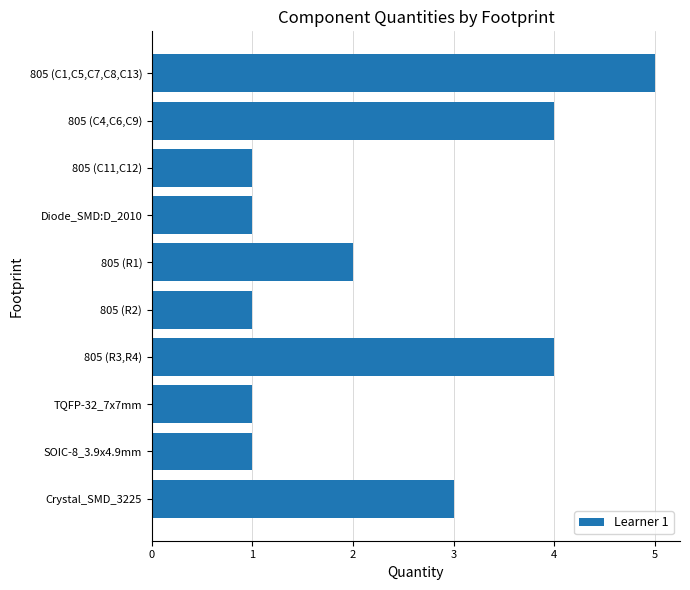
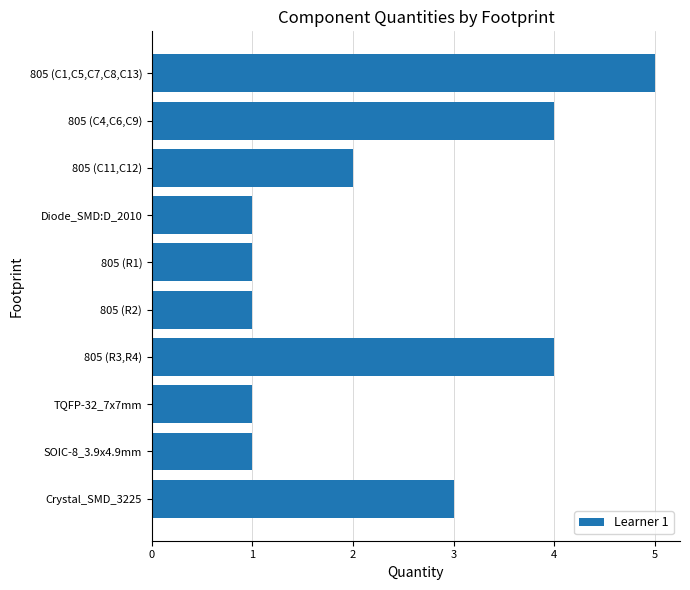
805 (C11,C12): 1 -> 2
805 (R1): 2 -> 1
